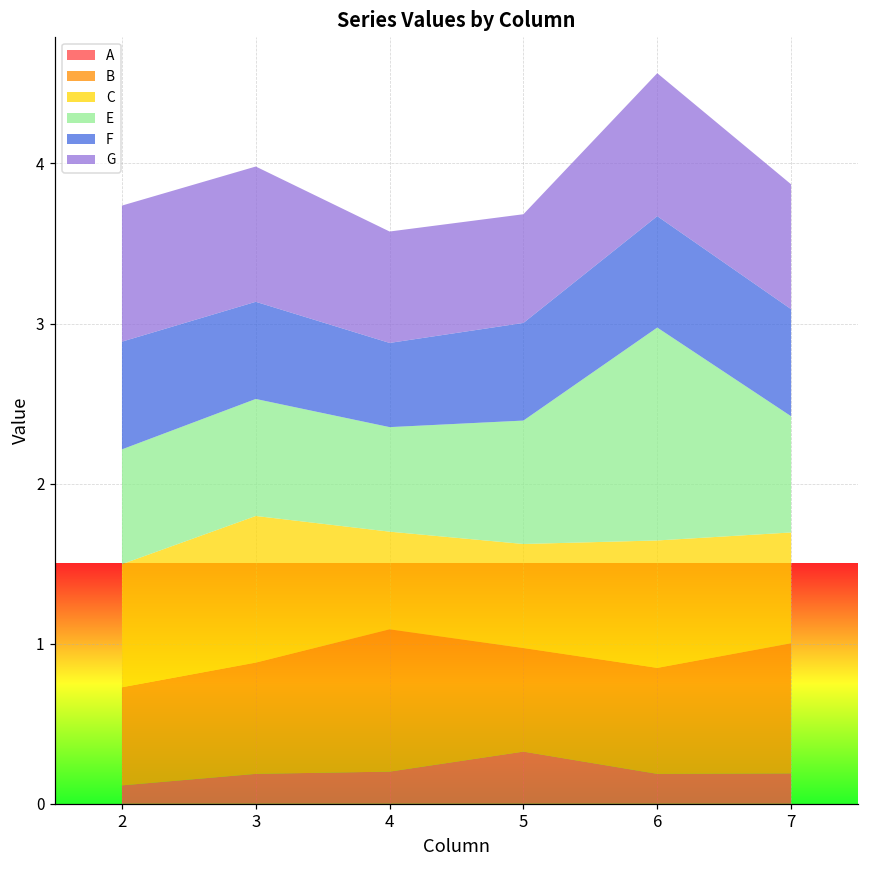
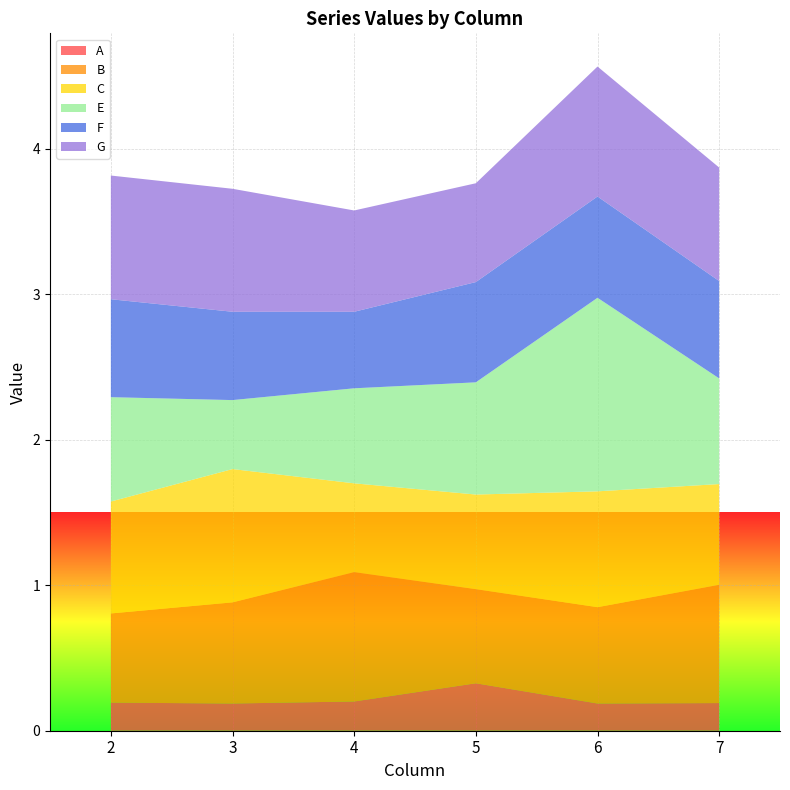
A, 2: 0.12 -> 0.19
E, 3: 0.73 -> 0.47
F, 5: 0.61 -> 0.69
